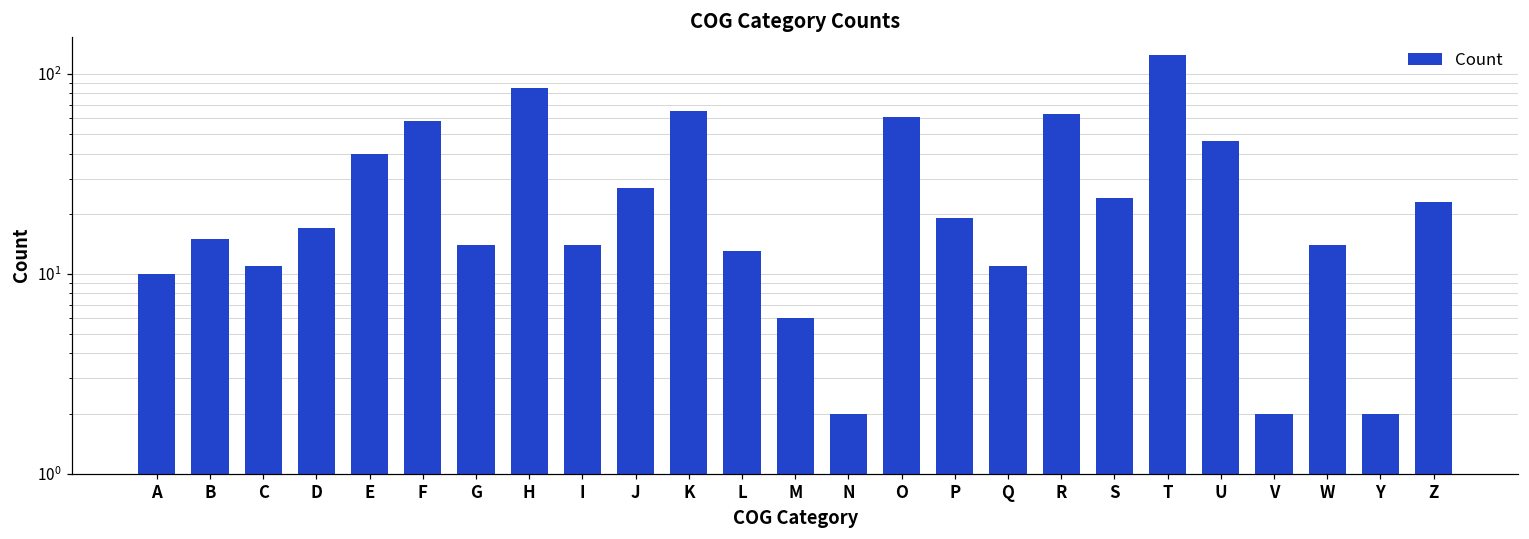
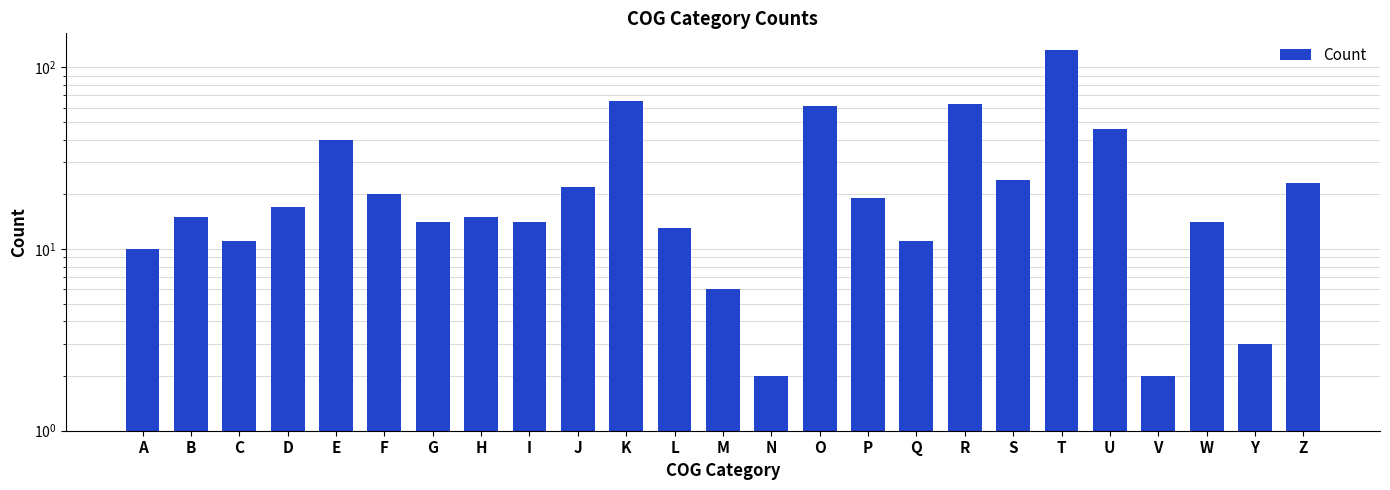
F: 58 -> 20
H: 90 -> 15
J: 27 -> 22
Y: 2 -> 3
